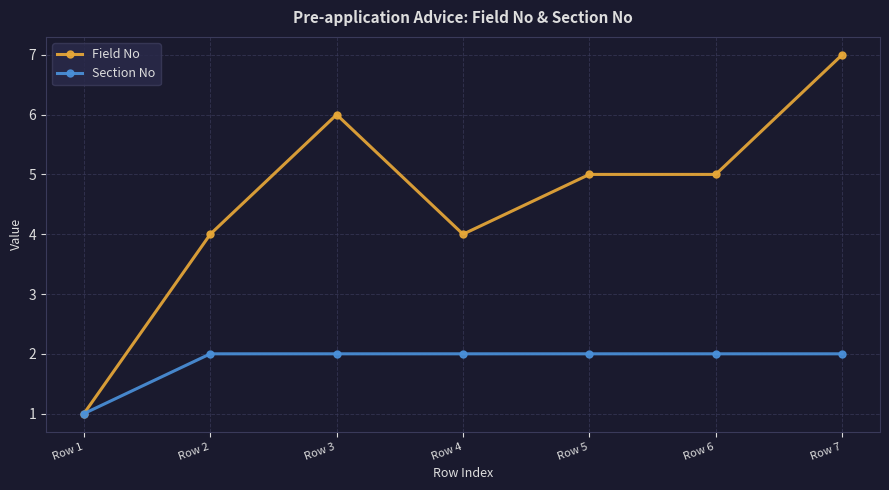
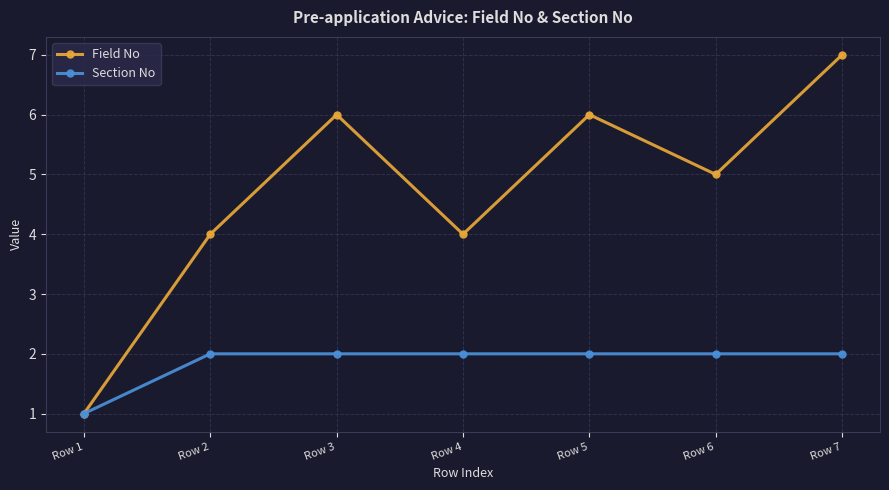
Field No, Row 5: 5 -> 6
